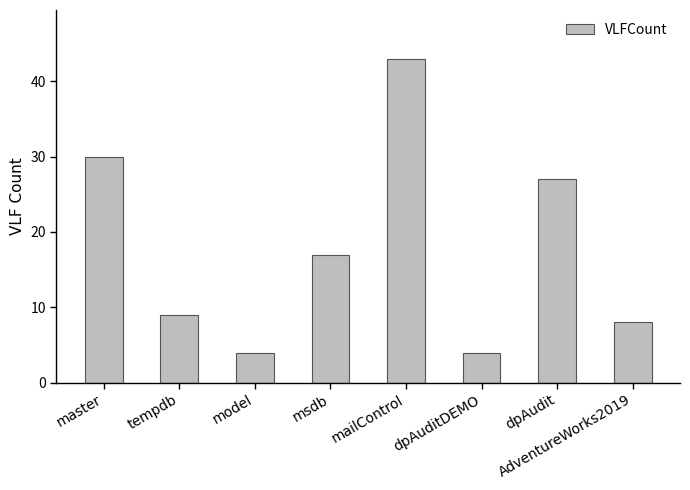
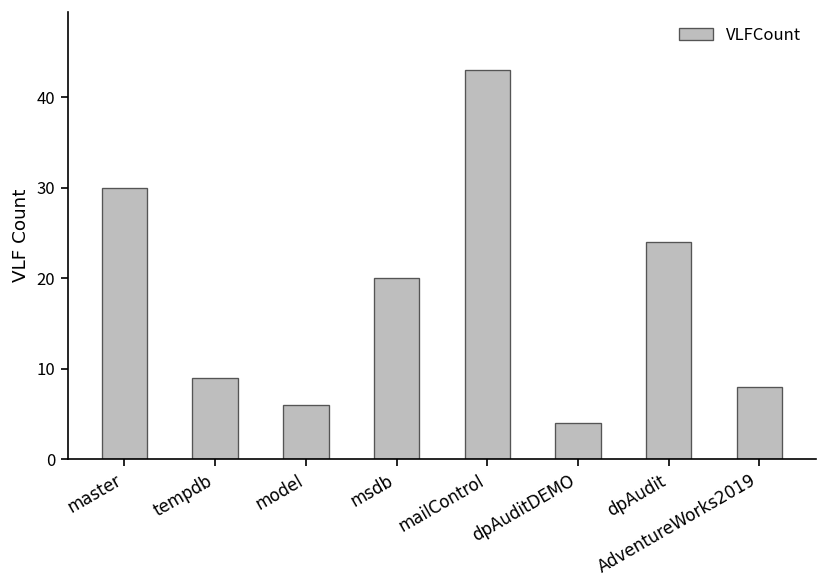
model: 4 -> 6
msdb: 17 -> 20
dpAudit: 27 -> 24
